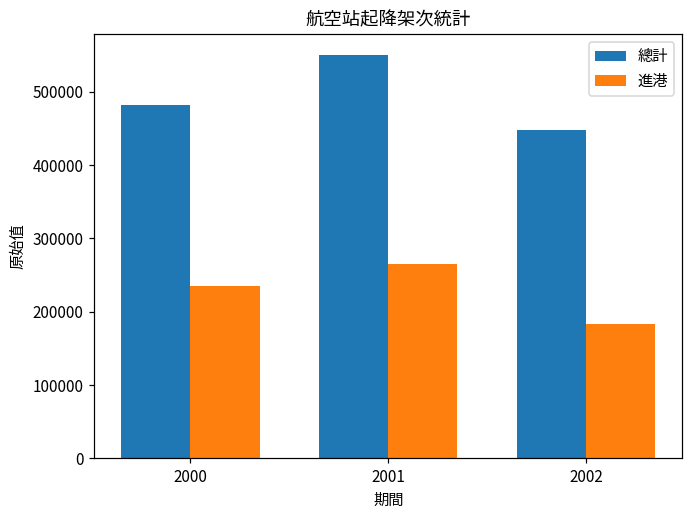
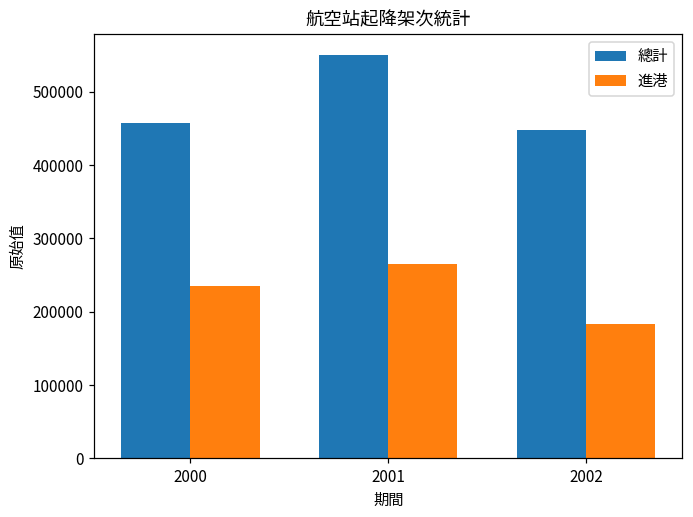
總計, 2000: 480000 -> 460000
